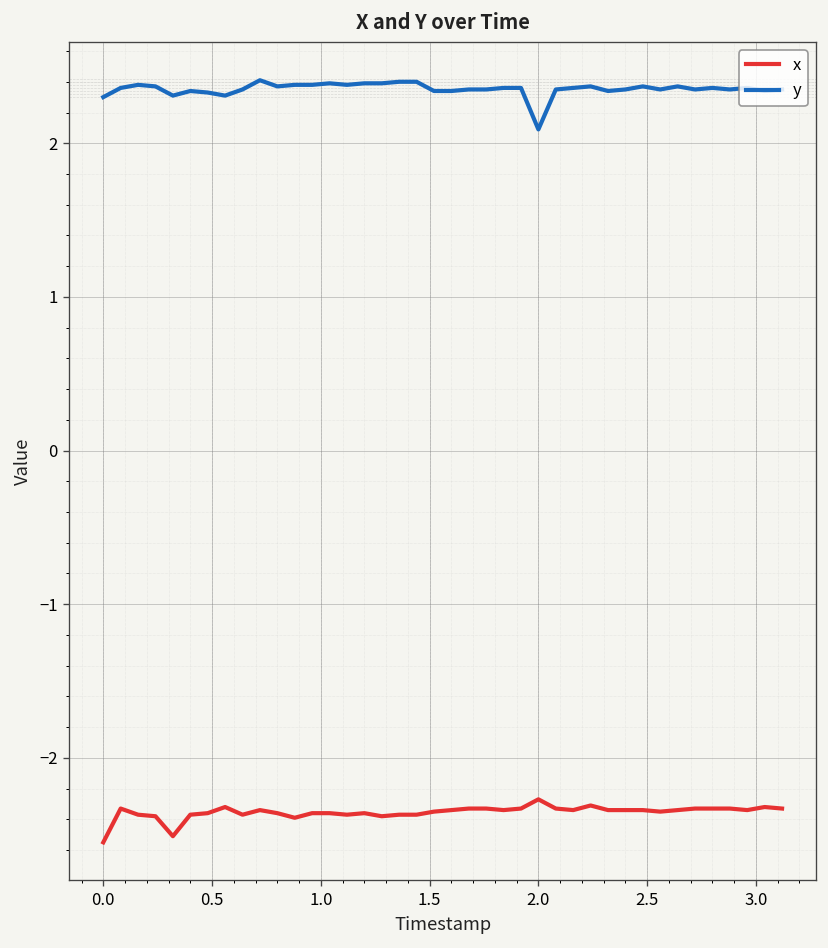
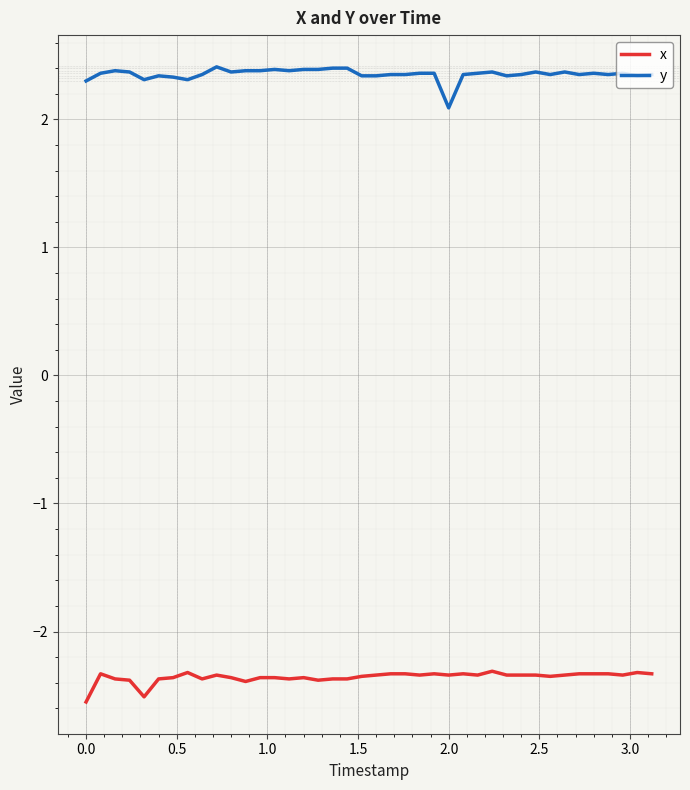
x, 2.0: -2.27 -> -2.34
